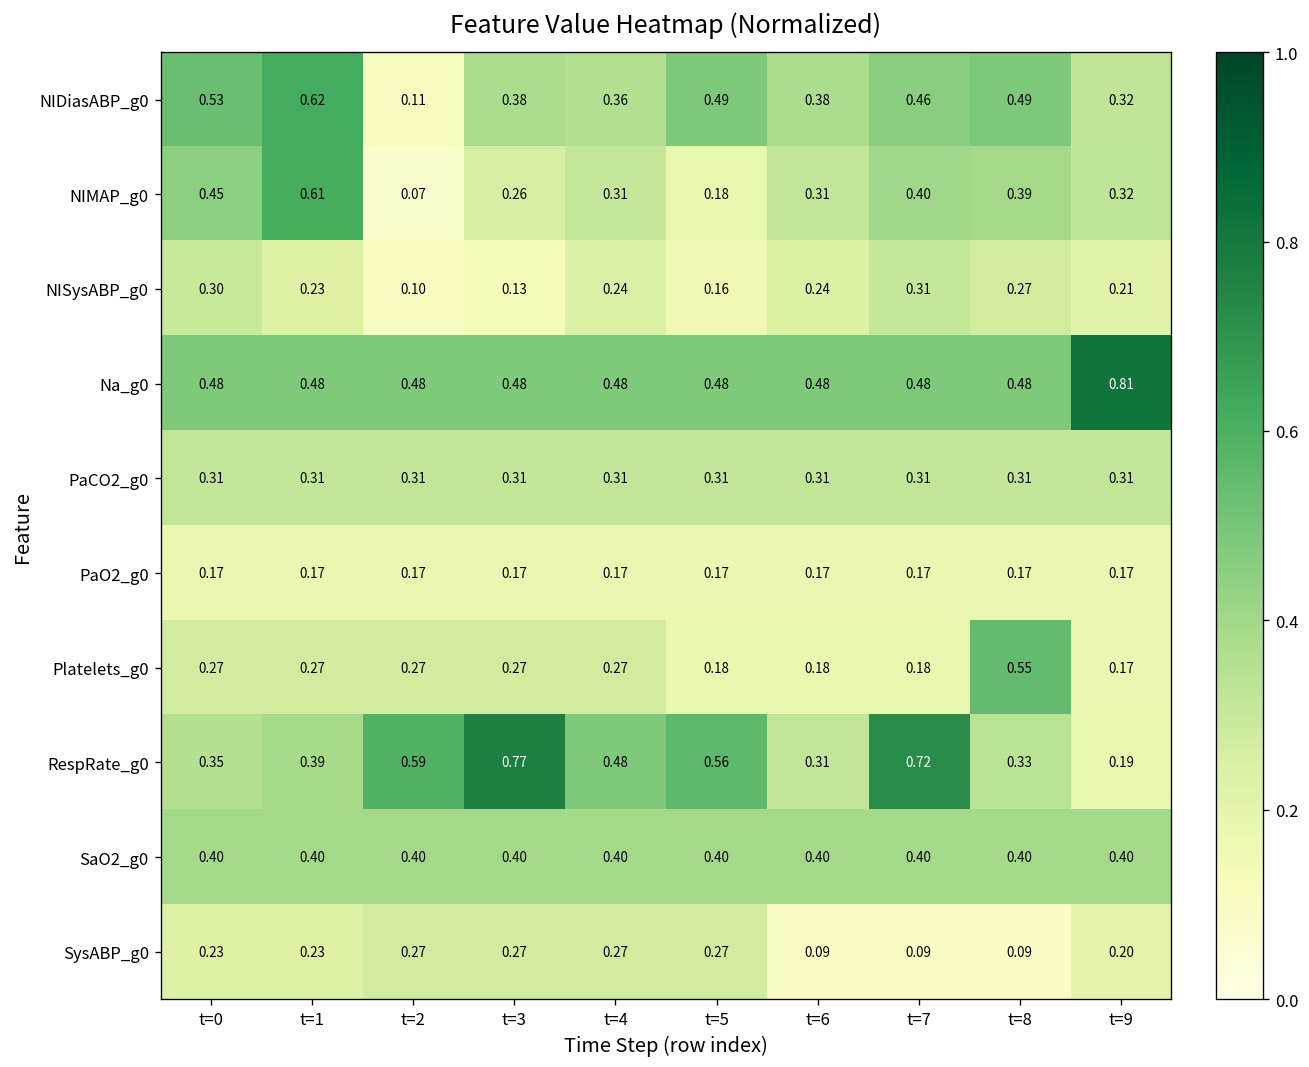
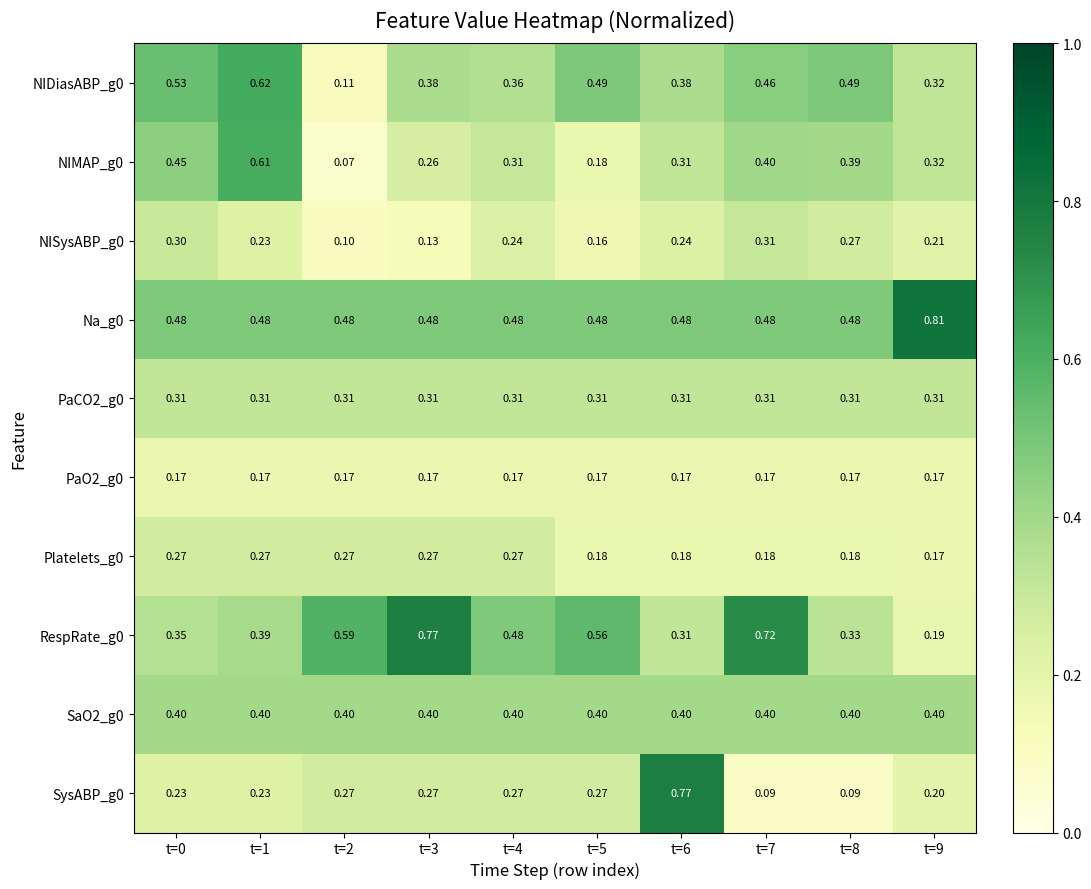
Platelets_g0, t=8: 0.55 -> 0.18
SysABP_g0, t=6: 0.09 -> 0.77
